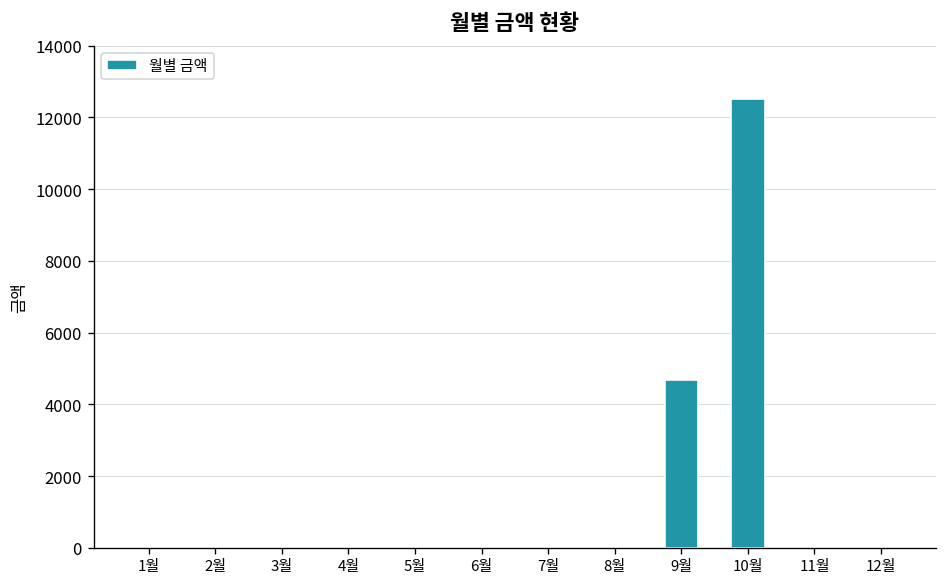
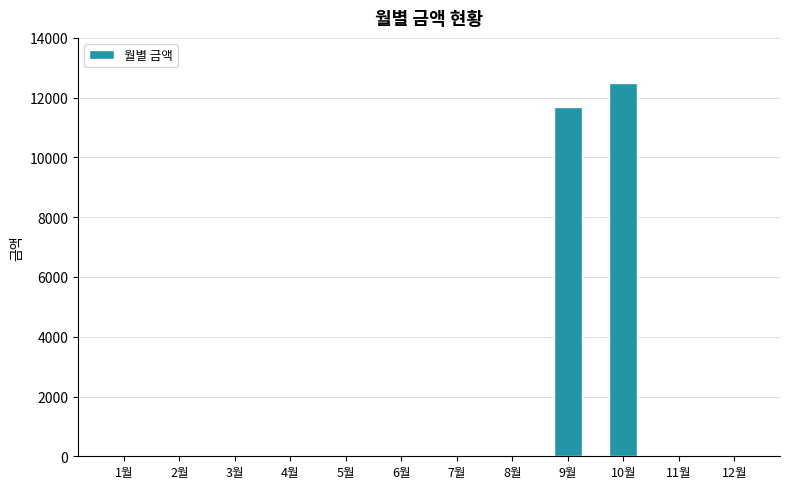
9월: 4700 -> 11700
